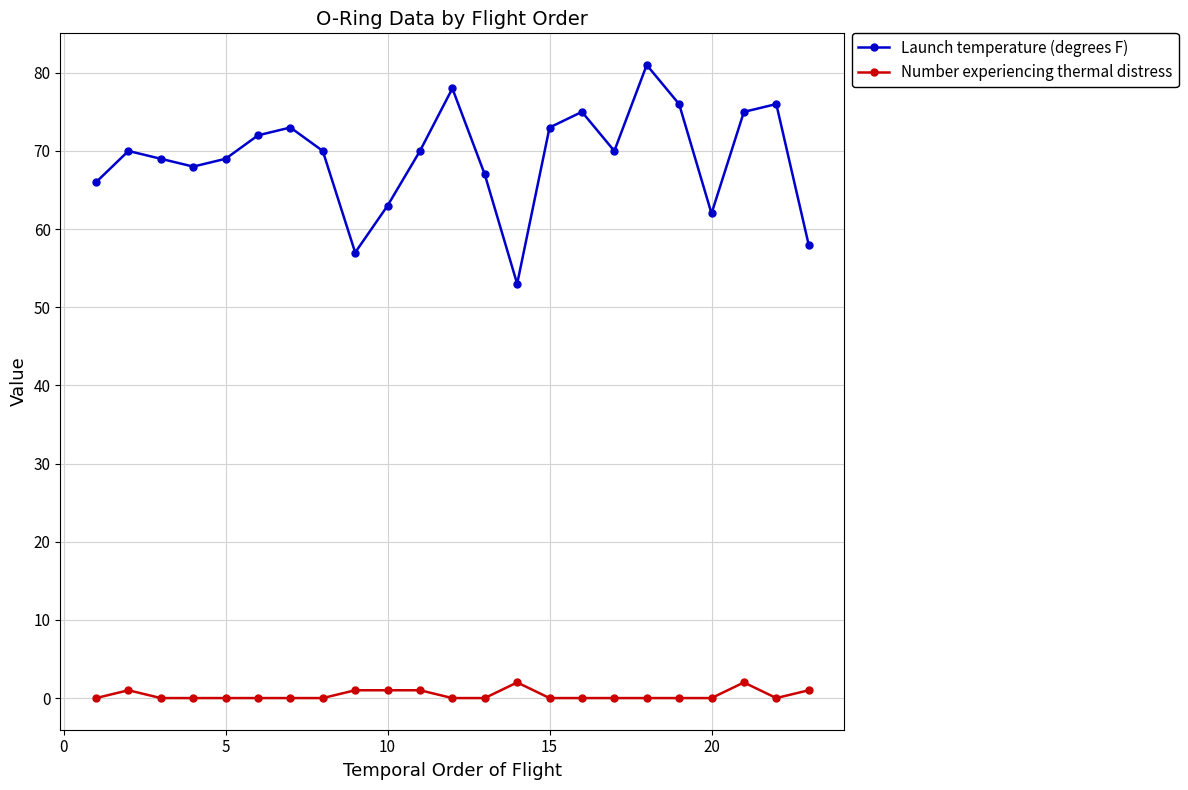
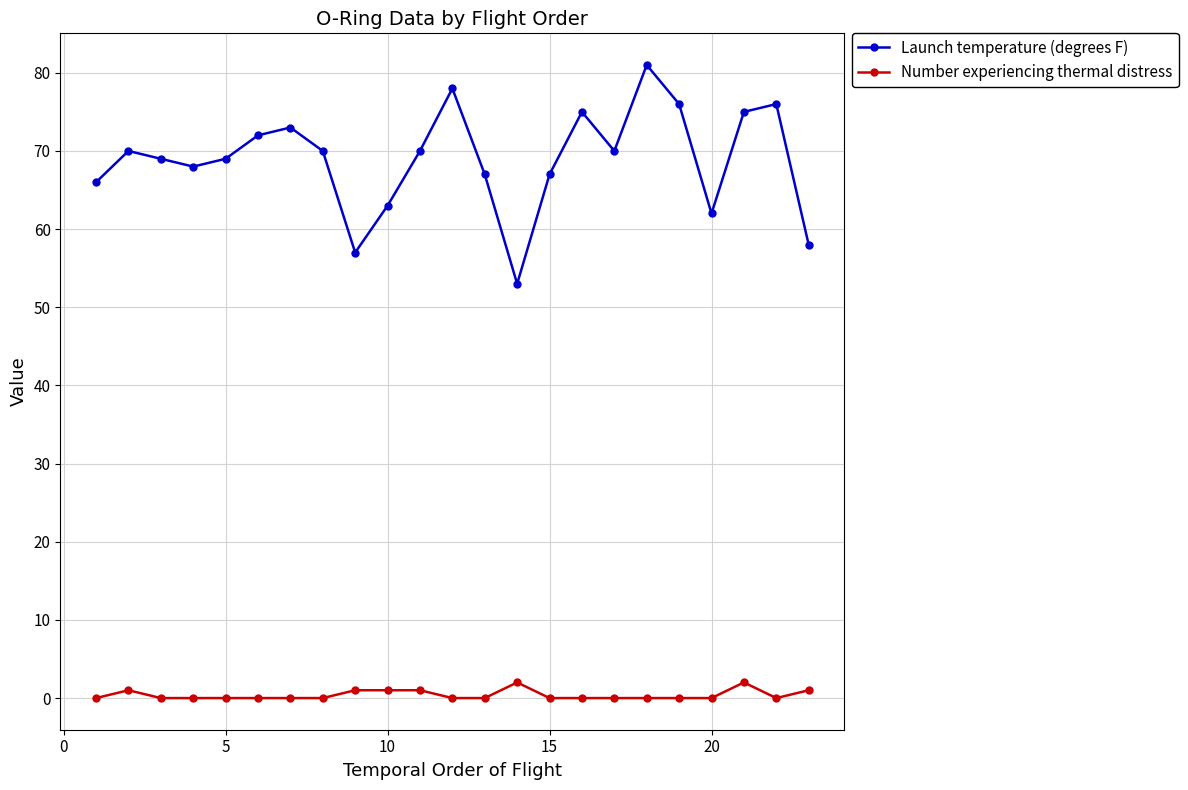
Launch temperature (degrees F), 15: 73 -> 67
